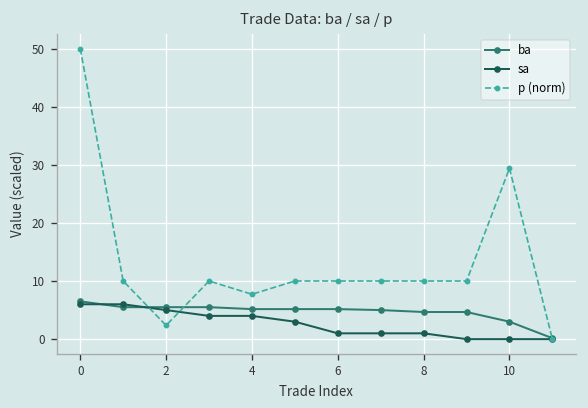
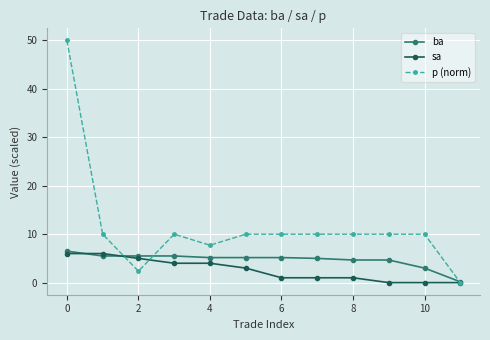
p (norm), 10: 29 -> 10
